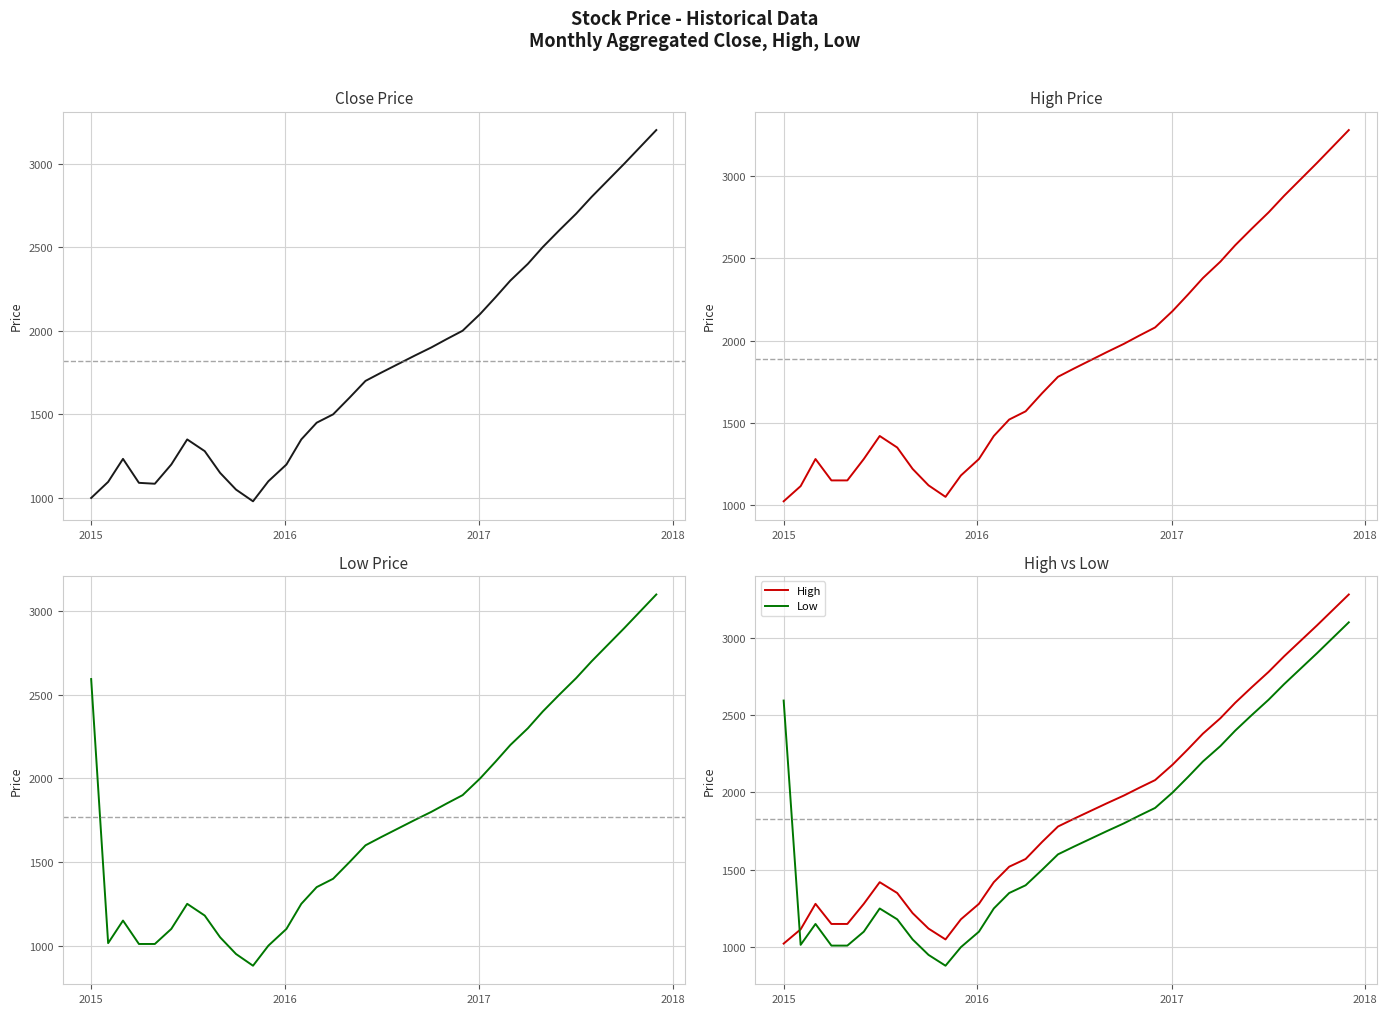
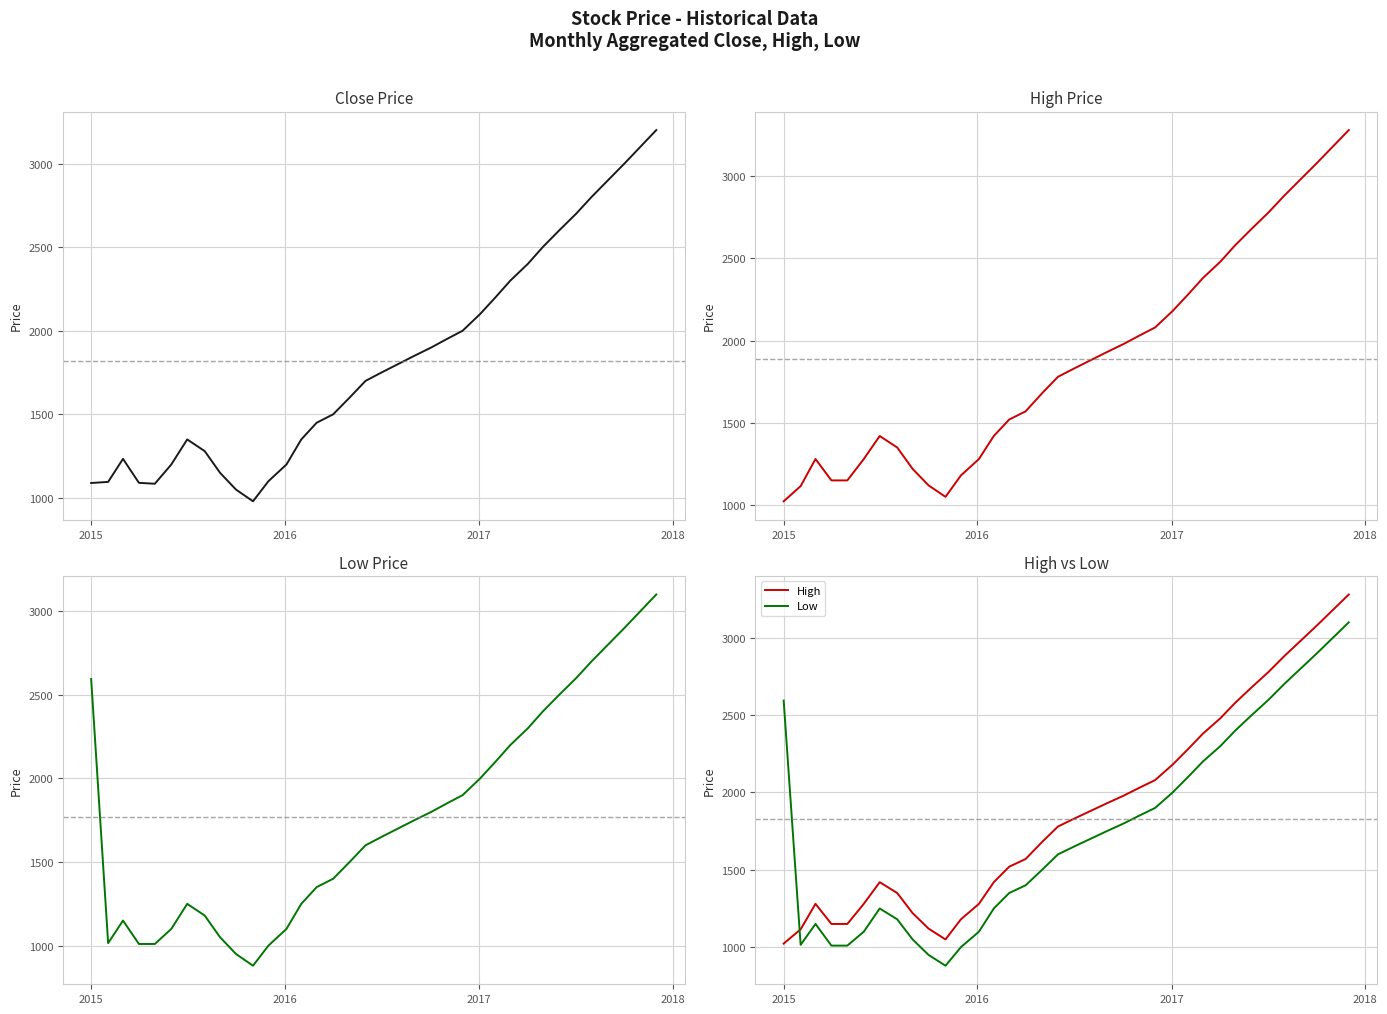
Close Price, 2015: 1000 -> 1090
